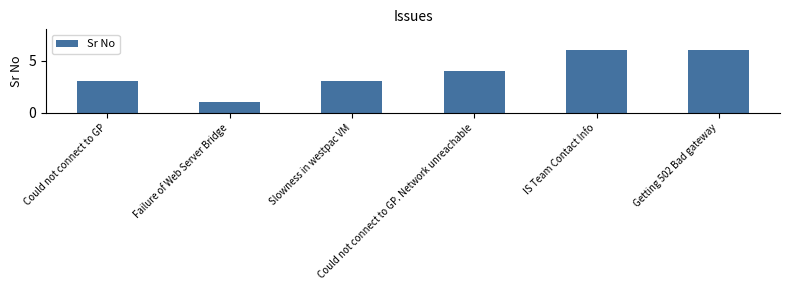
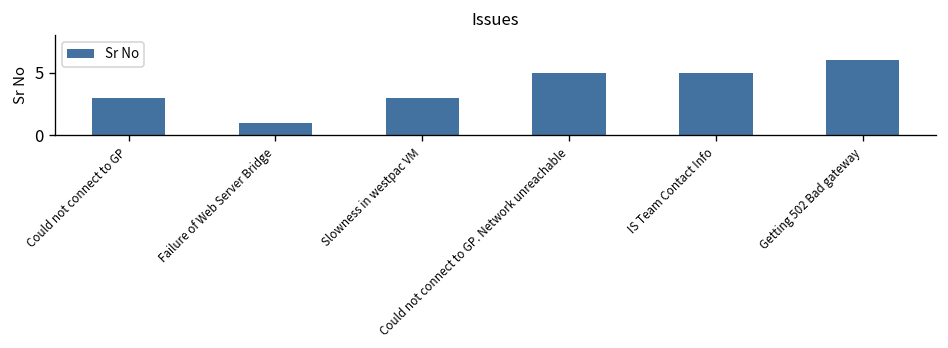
Could not connect to GP. Network unreachable: 4 -> 5
IS Team Contact Info: 6 -> 5
